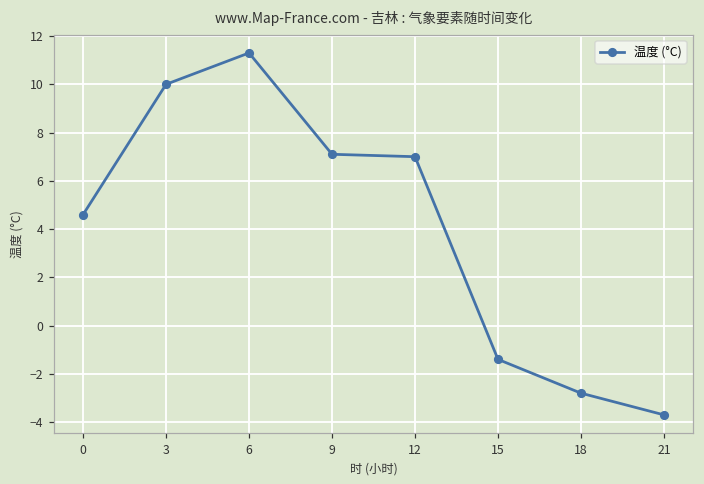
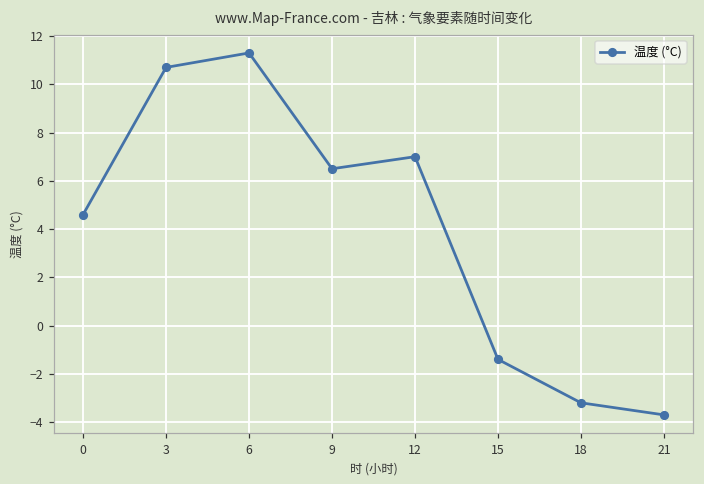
3: 10.0 -> 10.7
9: 7.1 -> 6.5
18: -2.8 -> -3.2
